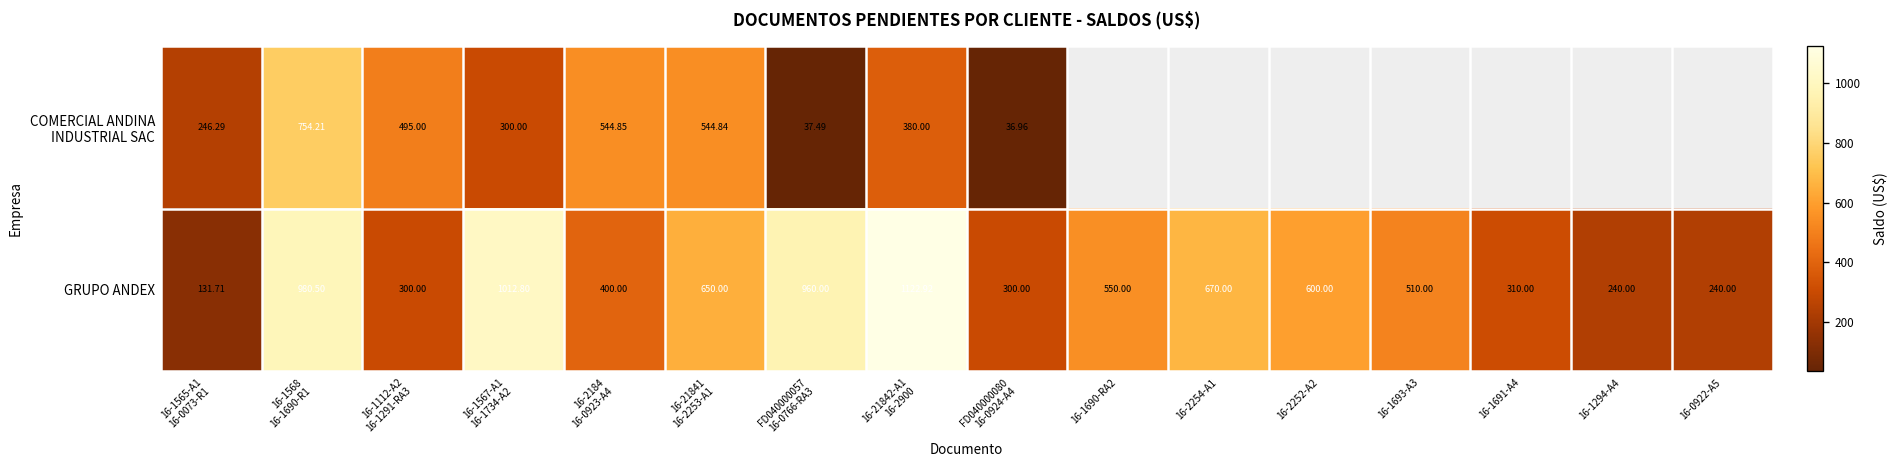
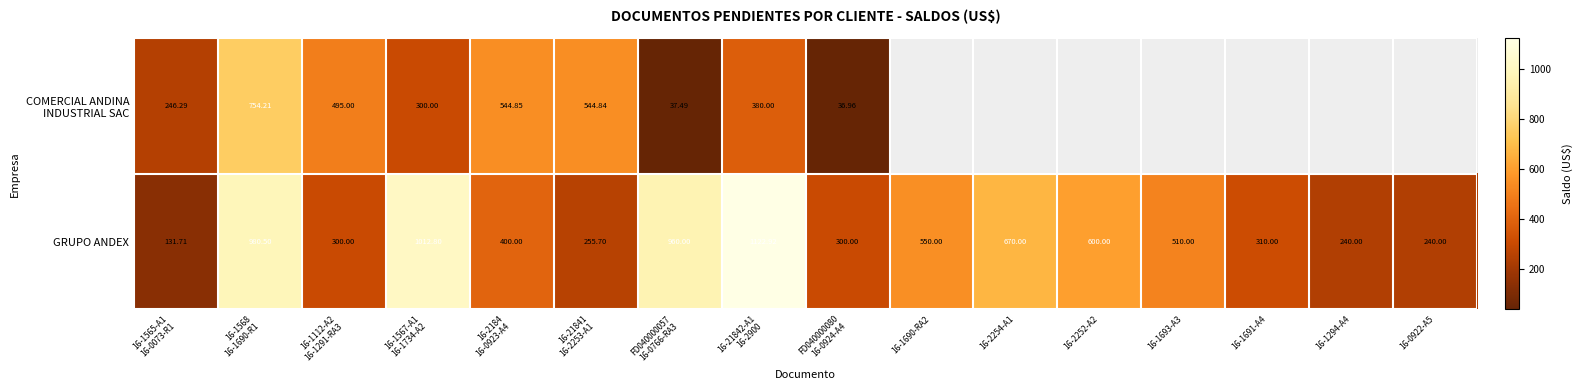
GRUPO ANDEX, 16-21841 16-2253-A1: 650.00 -> 255.70
